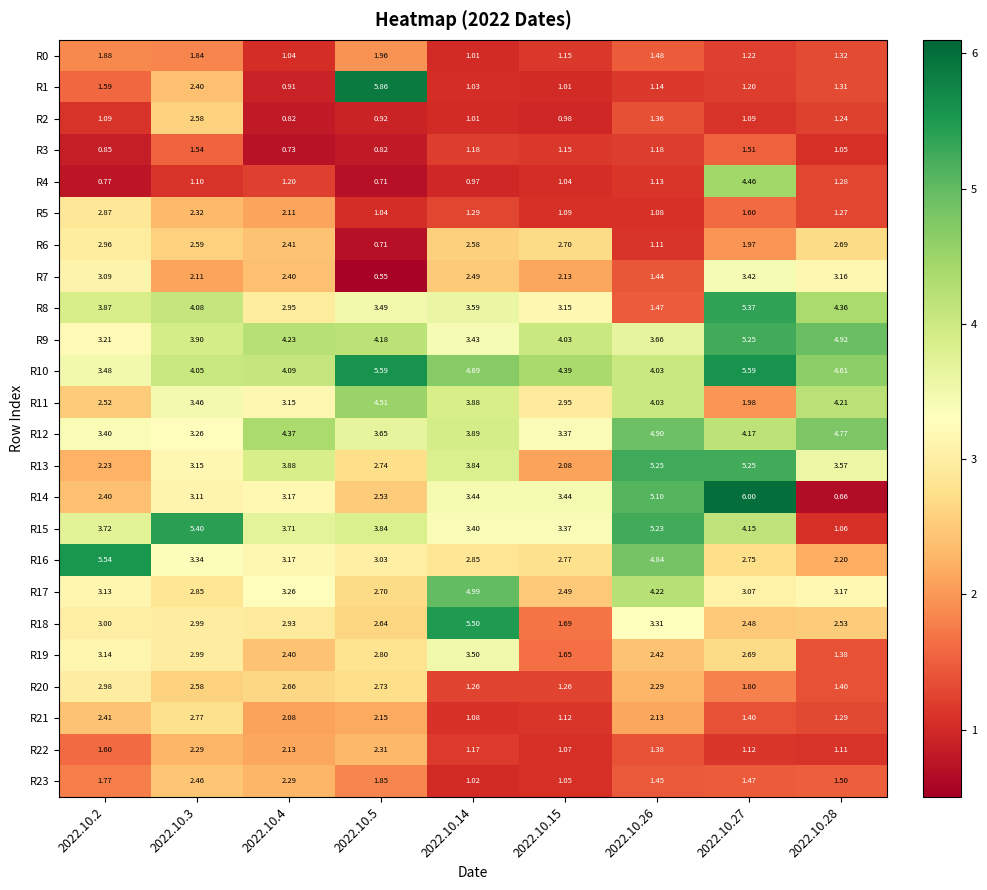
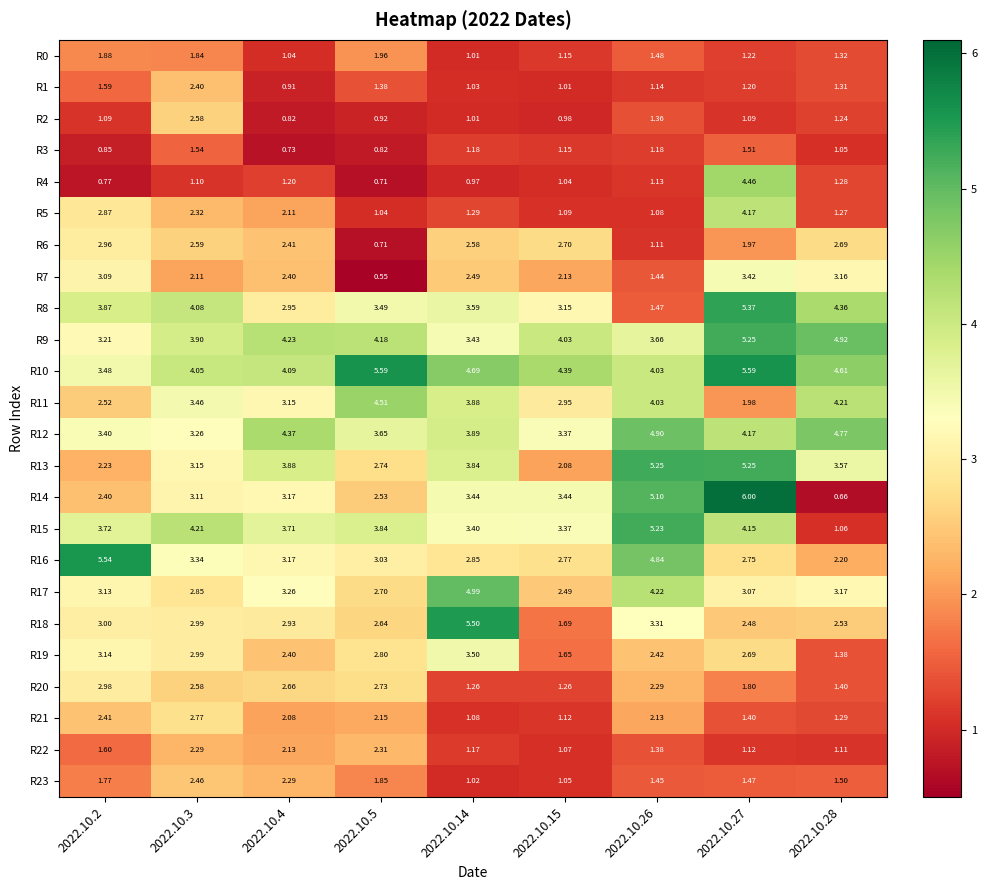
R1, 2022.10.5: 5.86 -> 1.38
R5, 2022.10.27: 1.60 -> 4.17
R15, 2022.10.3: 5.40 -> 4.21
